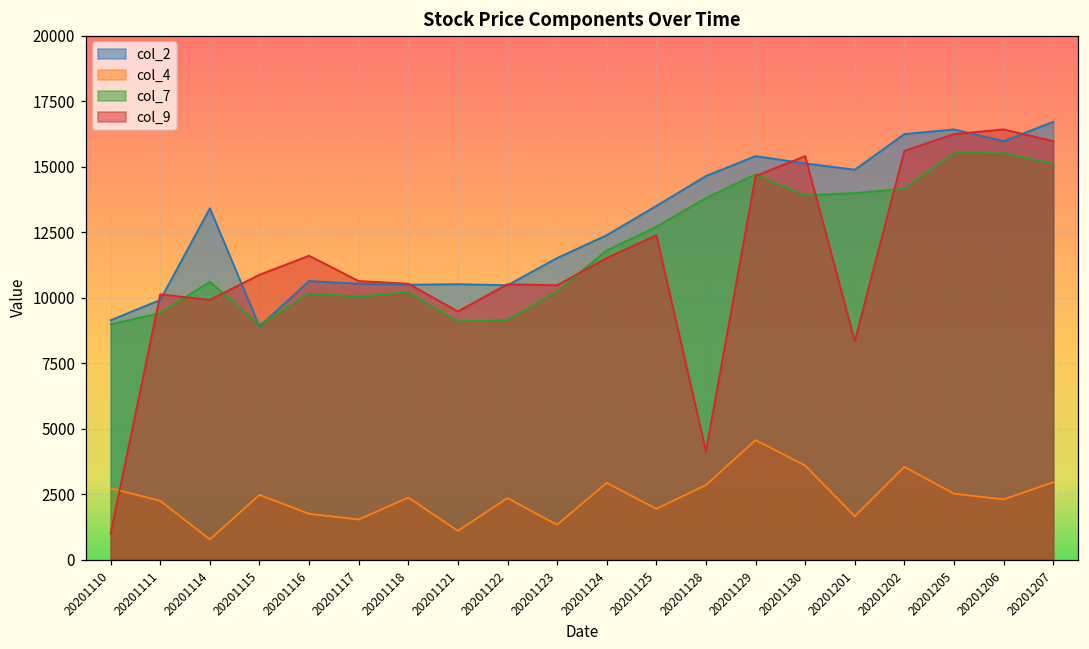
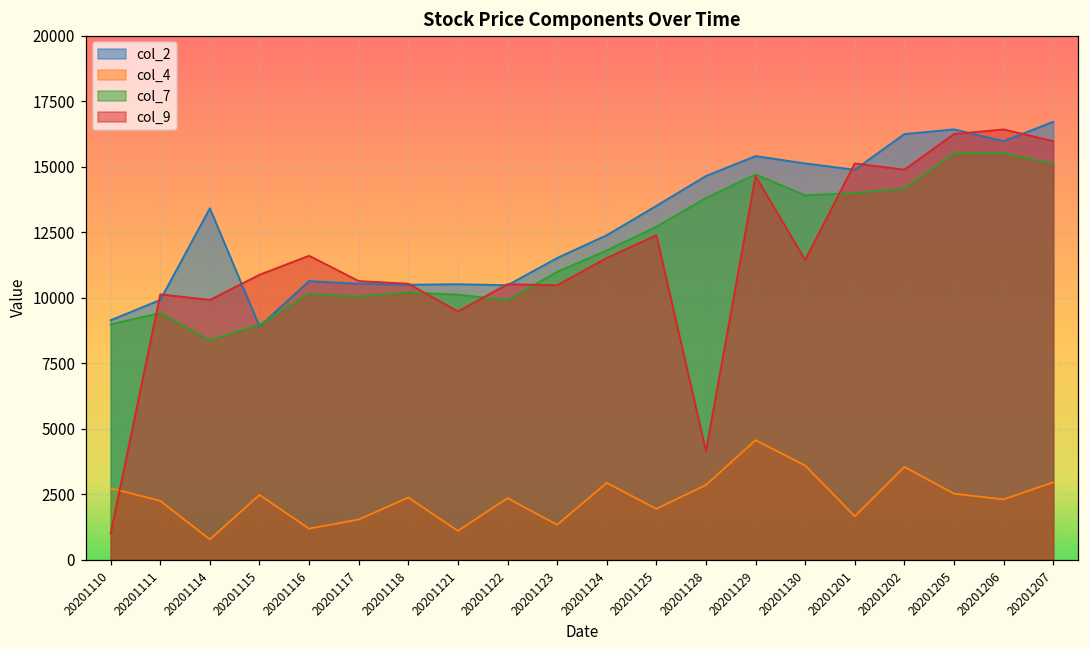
col_7, 20201114: 10600 -> 8400
col_4, 20201116: 1700 -> 1200
col_7, 20201121: 9100 -> 10100
col_7, 20201122: 9100 -> 9900
col_7, 20201123: 10200 -> 11000
col_9, 20201130: 15400 -> 11400
col_9, 20201201: 8300 -> 15100
col_9, 20201202: 15600 -> 14900
